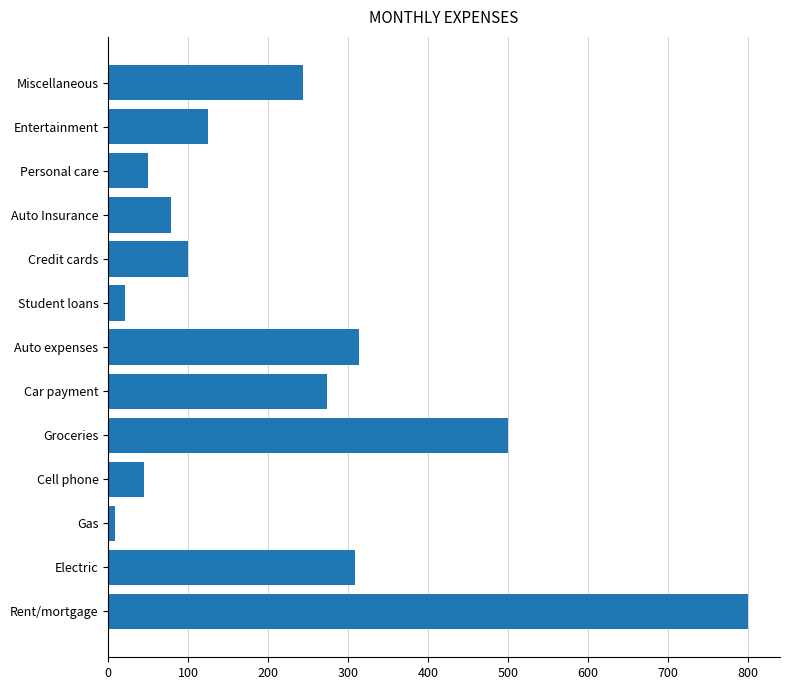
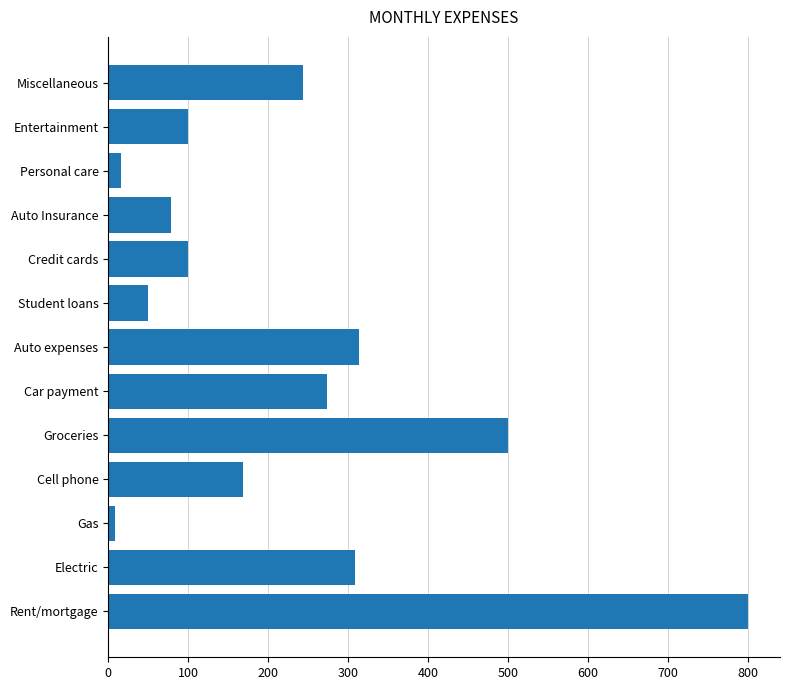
Entertainment: 130 -> 100
Personal care: 50 -> 20
Student loans: 20 -> 50
Cell phone: 50 -> 170
